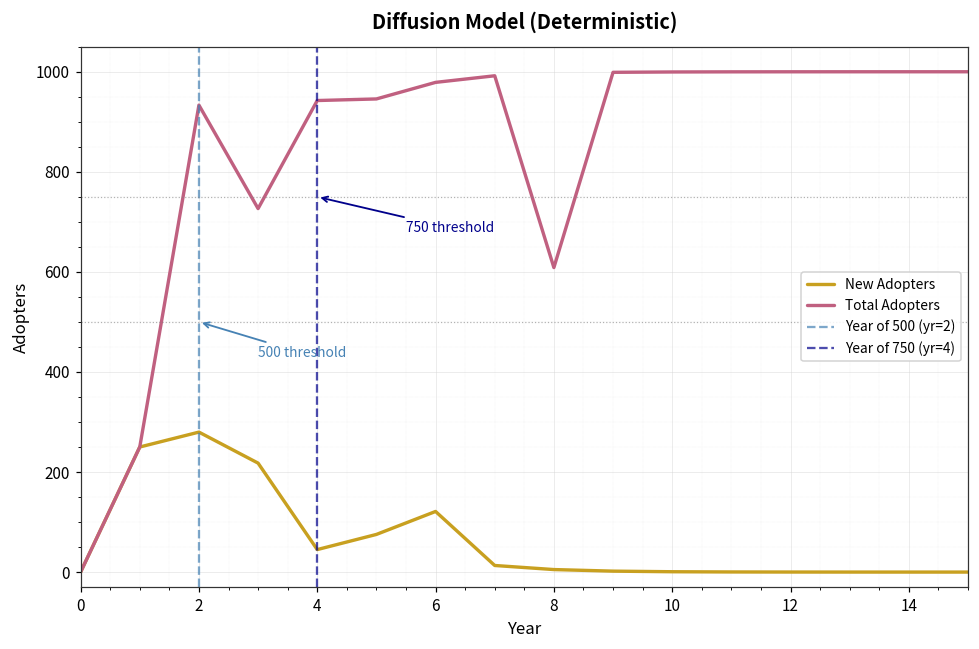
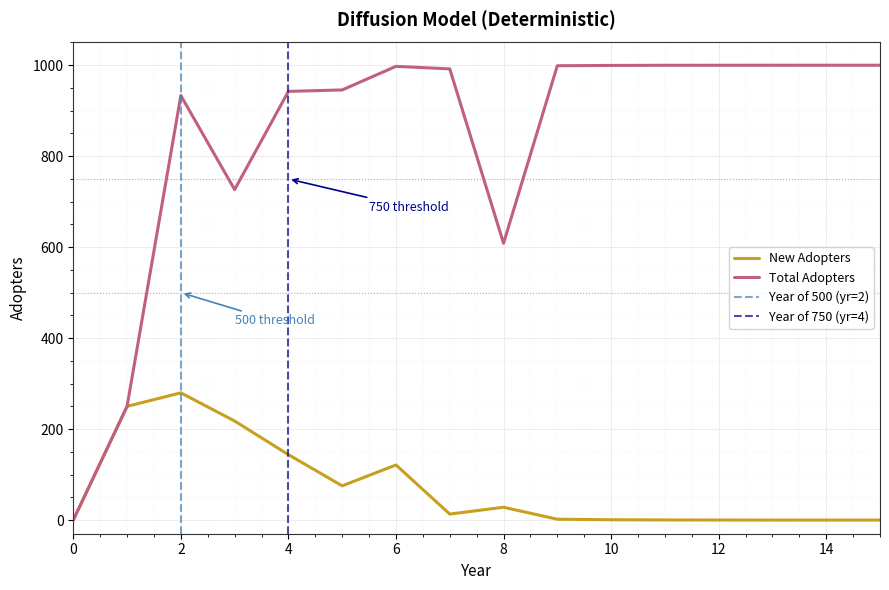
New Adopters, 4: 40 -> 140
Total Adopters, 6: 980 -> 1000
New Adopters, 8: 10 -> 30
